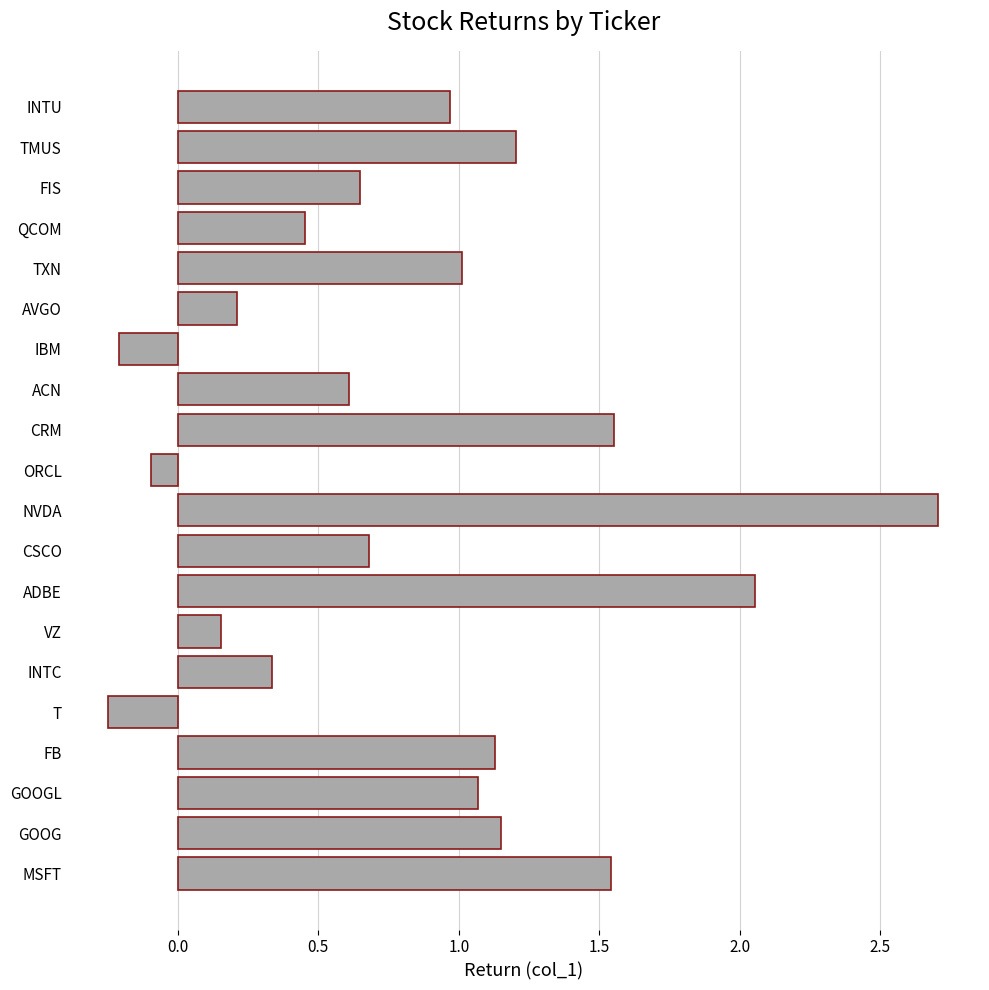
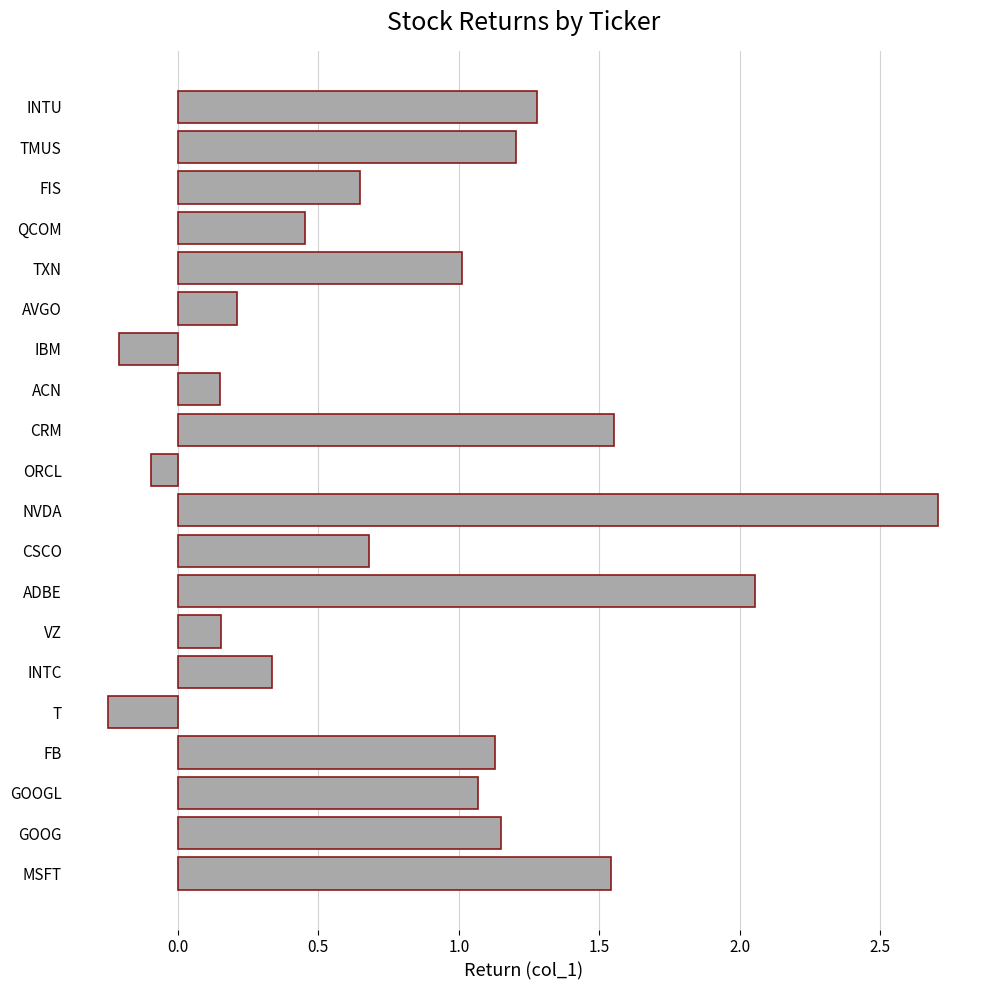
INTU: 0.97 -> 1.28
ACN: 0.61 -> 0.15
